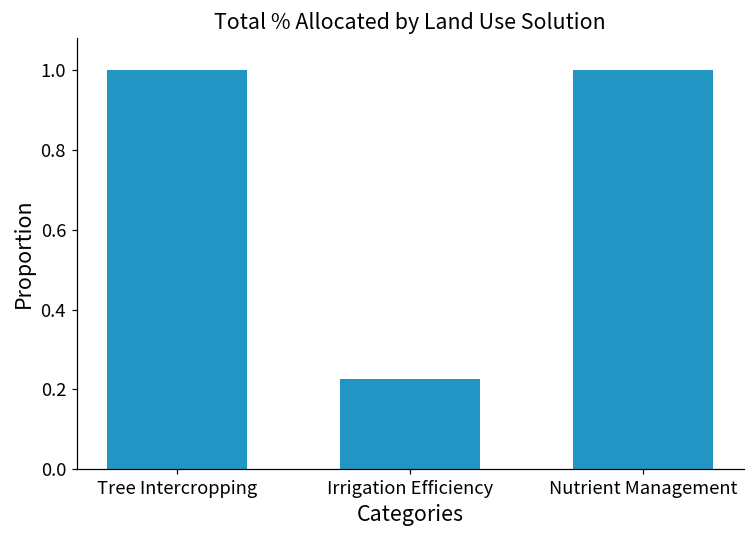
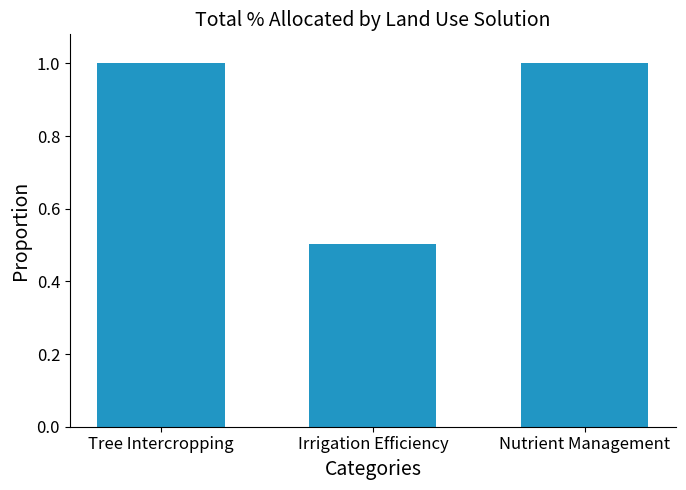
Irrigation Efficiency: 0.23 -> 0.50
